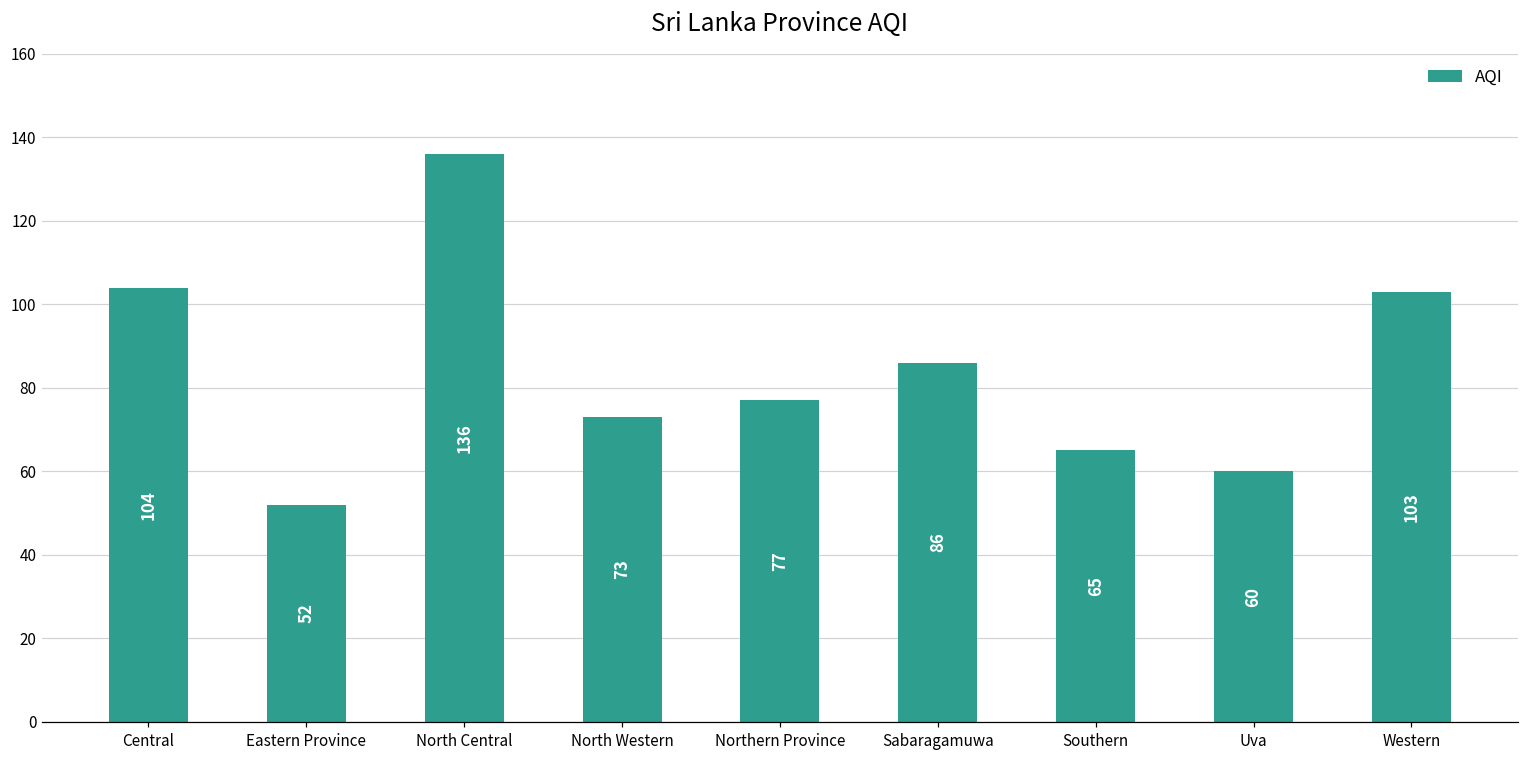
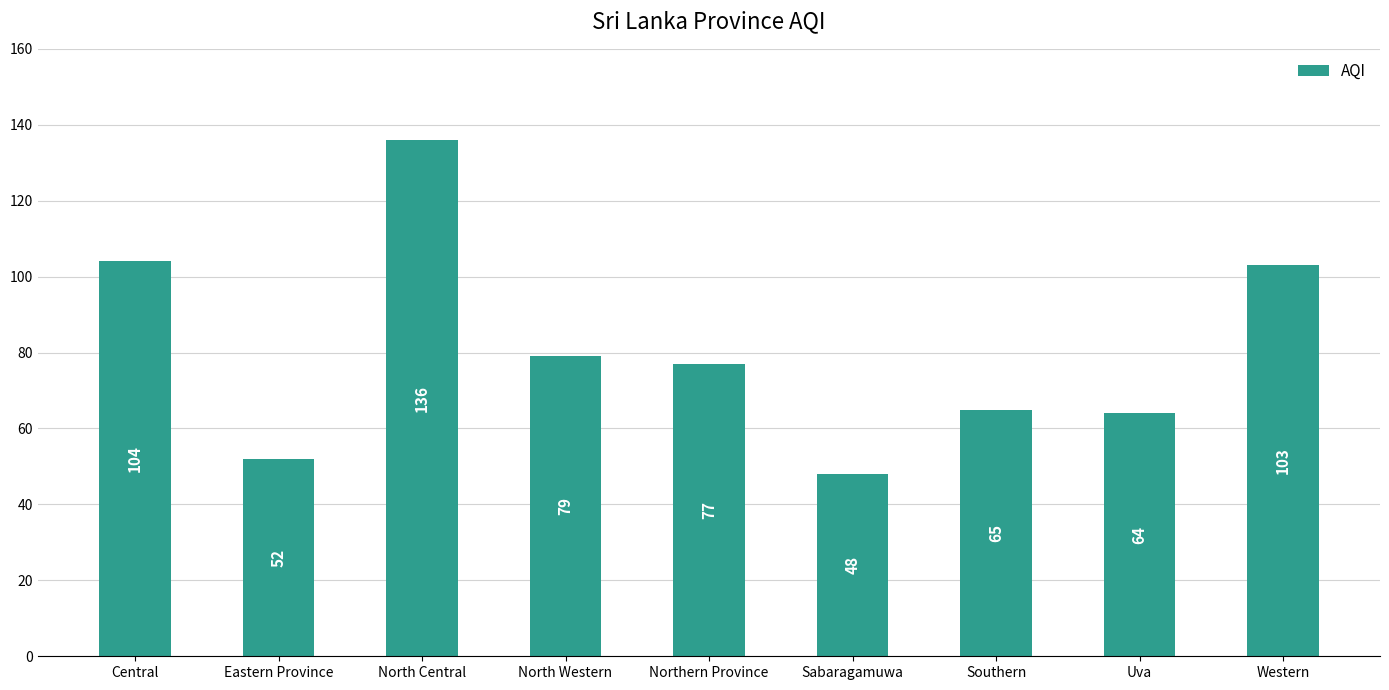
North Western: 73 -> 79
Sabaragamuwa: 86 -> 48
Uva: 60 -> 64
